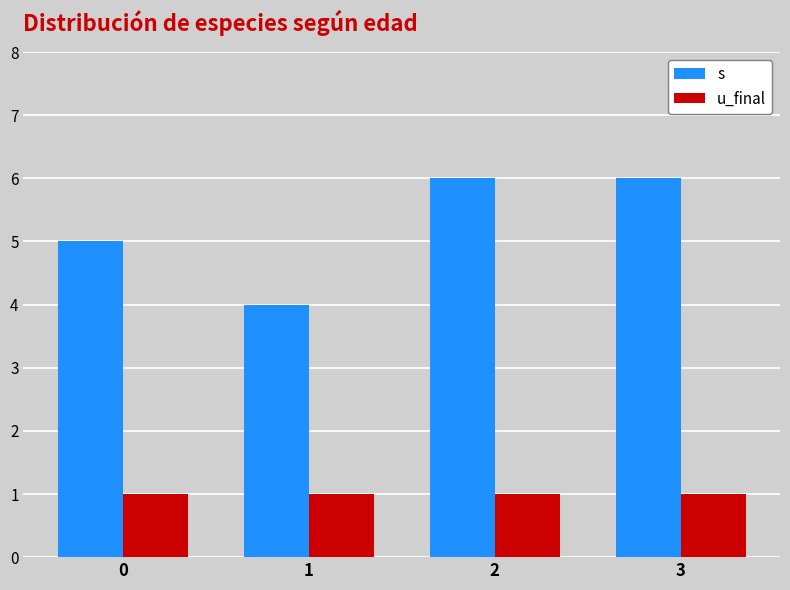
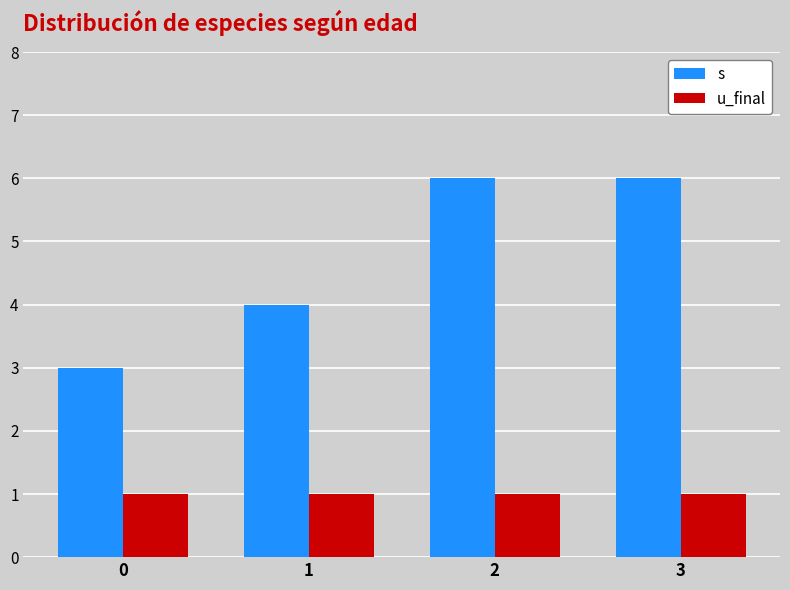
s, 0: 5 -> 3
